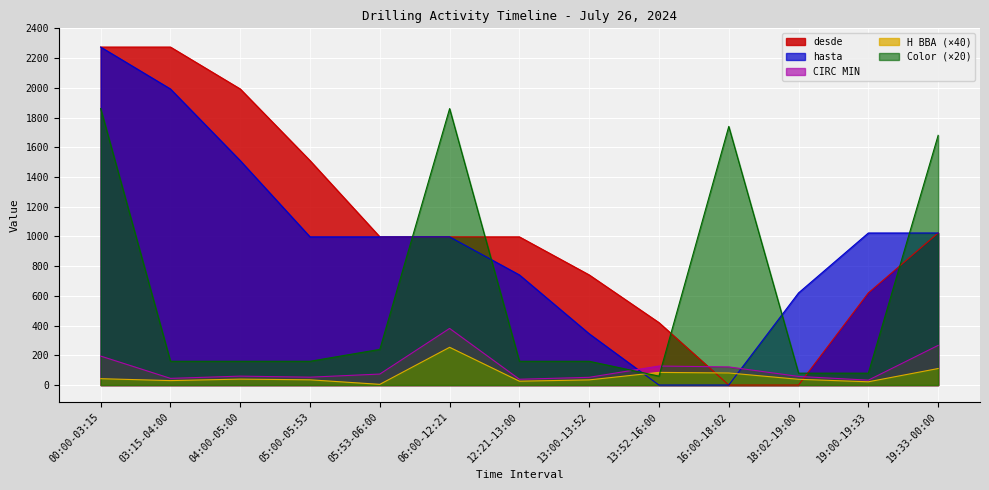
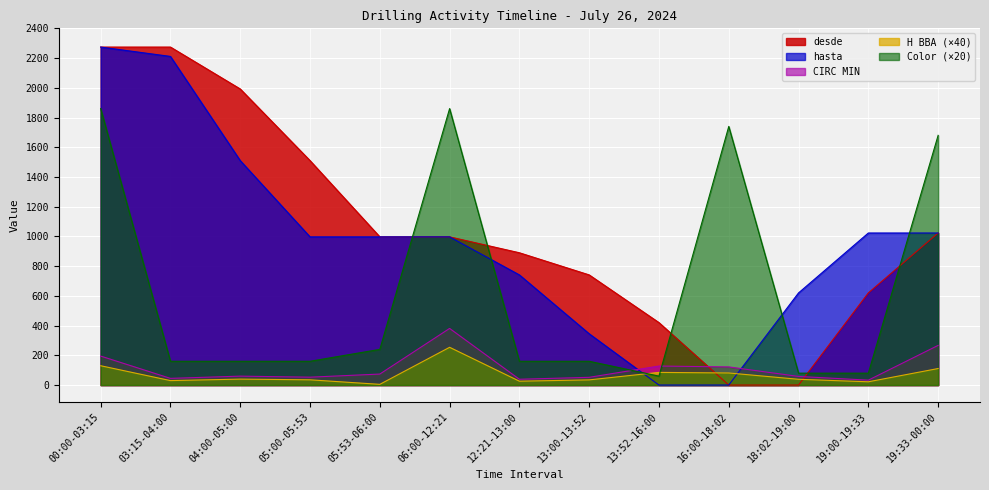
H BBA (×40), 00:00-03:15: 40 -> 130
hasta, 03:15-04:00: 1990 -> 2210
desde, 12:21-13:00: 1000 -> 890
